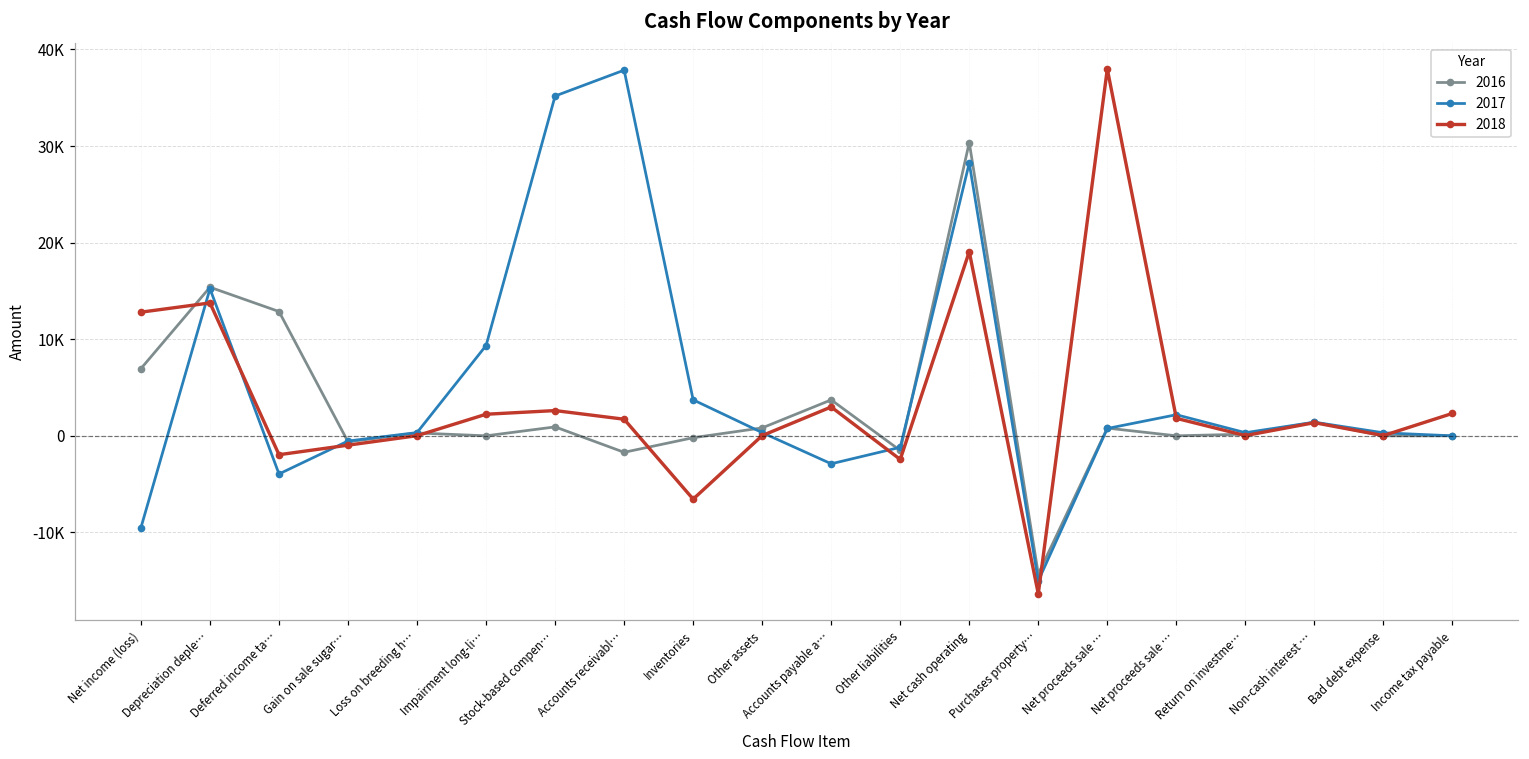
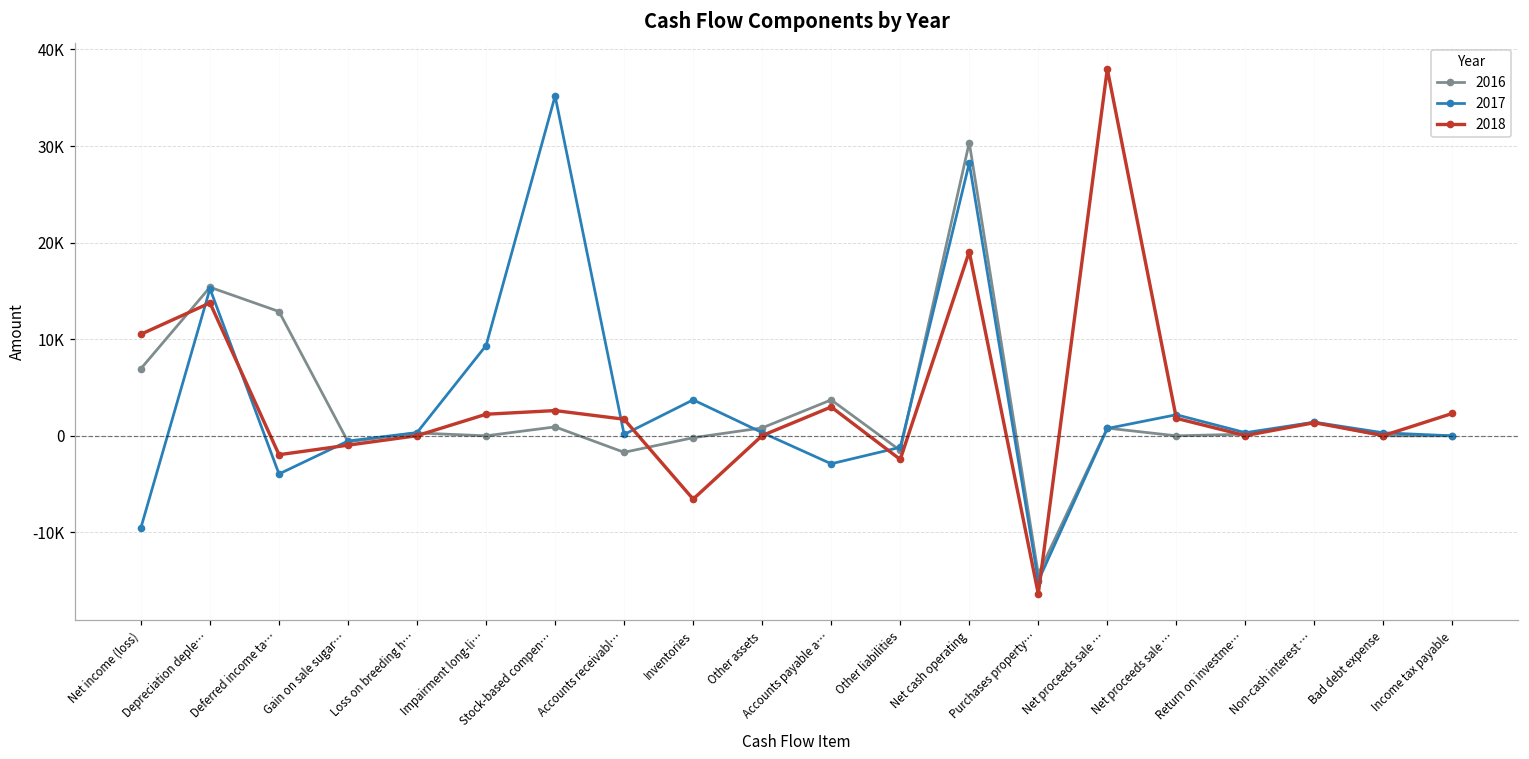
2018, Net income (loss): 13000 -> 11000
2017, Accounts receivabl…: 38000 -> 0
